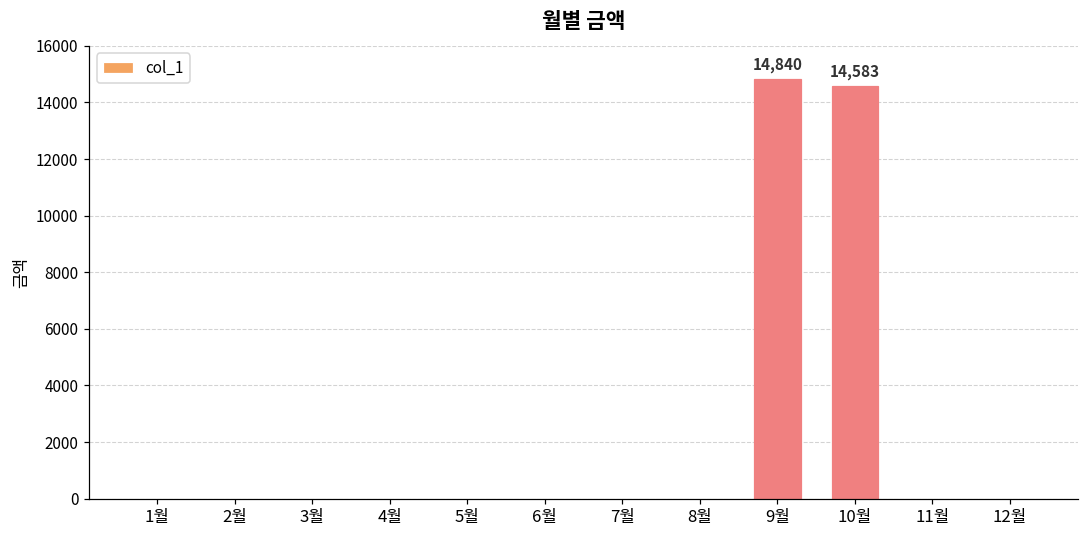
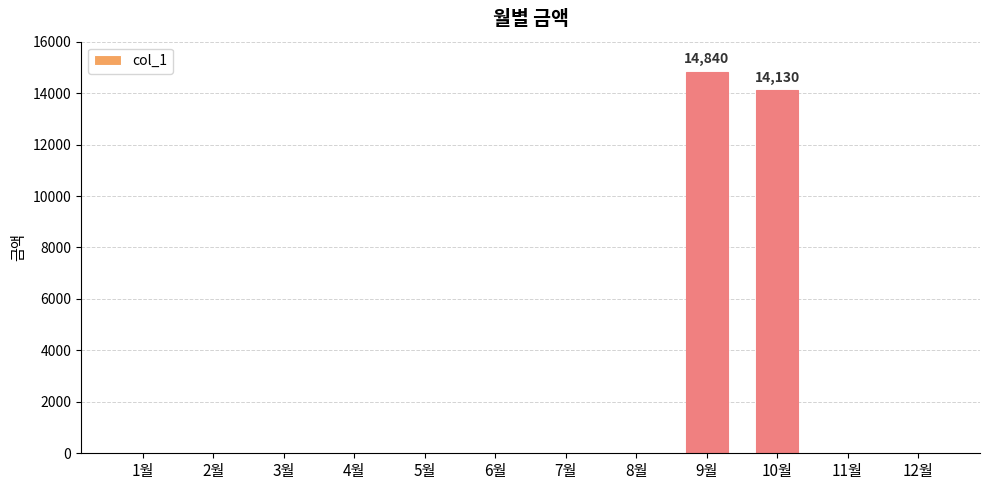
10월: 14,583 -> 14,130
